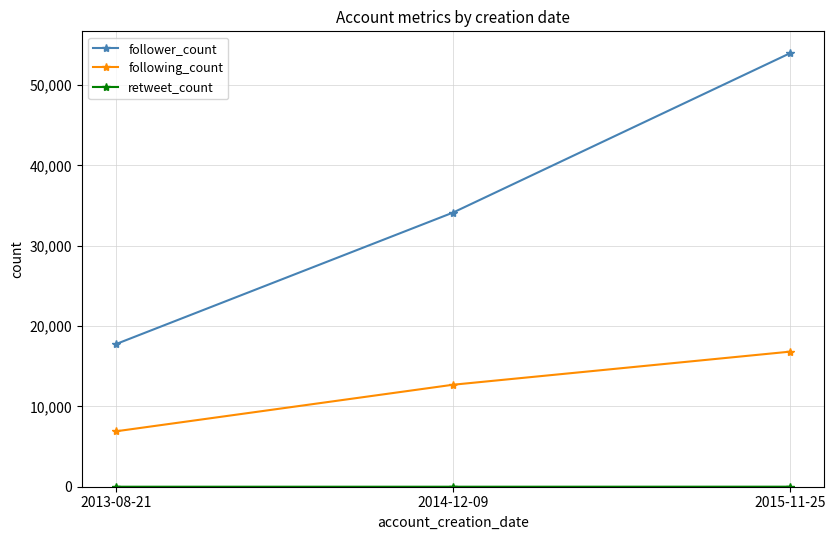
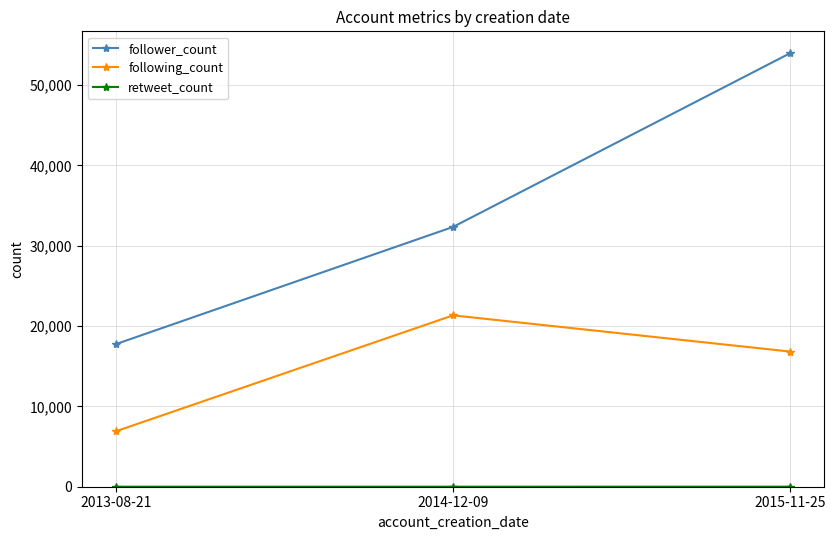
follower_count, 2014-12-09: 34,000 -> 32,000
following_count, 2014-12-09: 13,000 -> 21,000
